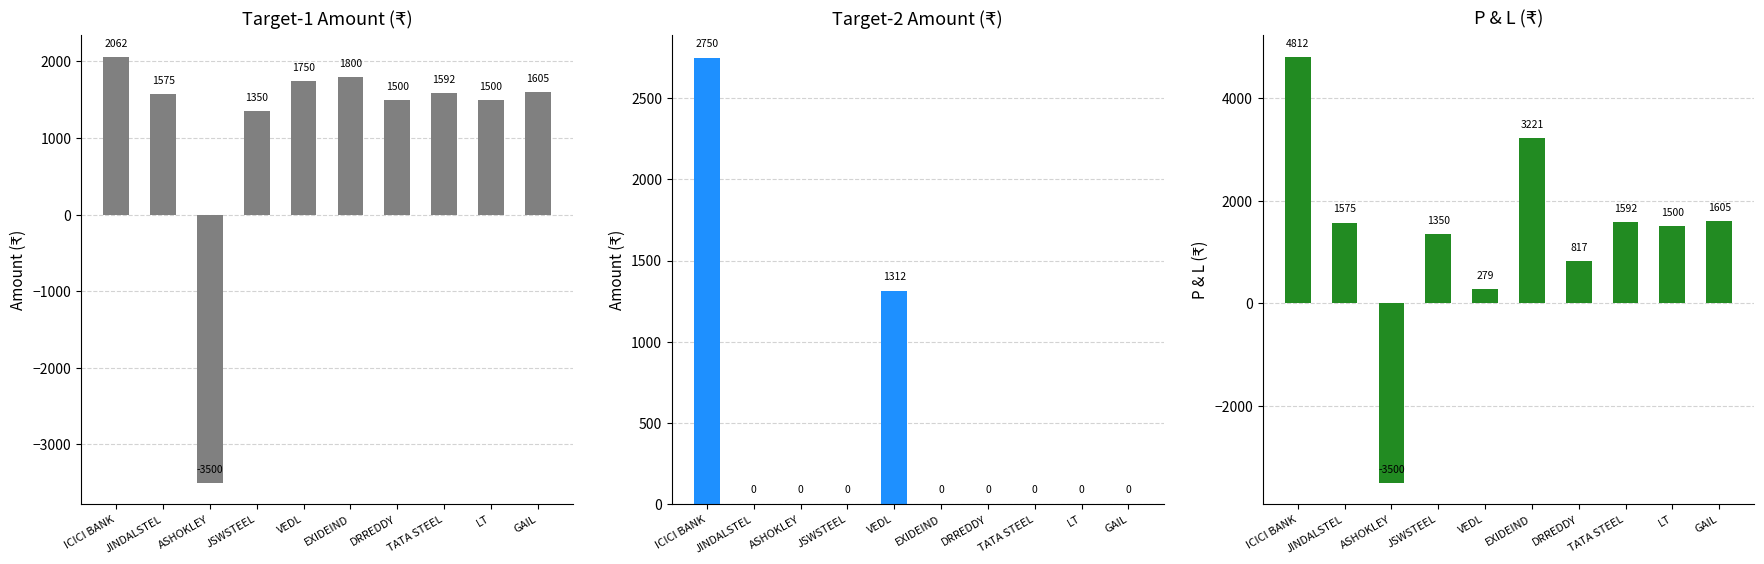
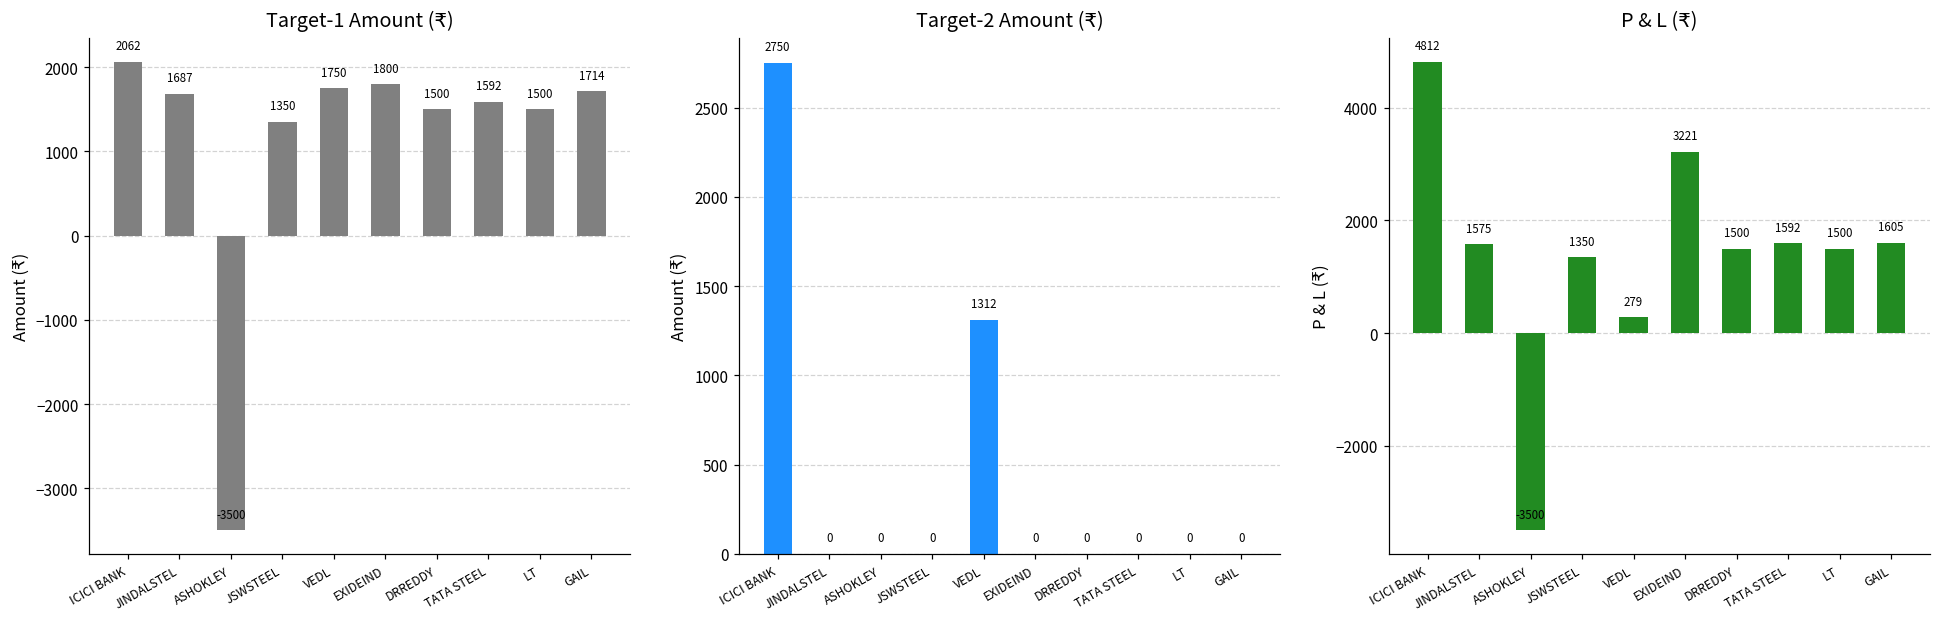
Target-1 Amount (₹), JINDALSTEL: 1575 -> 1687
Target-1 Amount (₹), GAIL: 1605 -> 1714
P & L (₹), DRREDDY: 817 -> 1500
